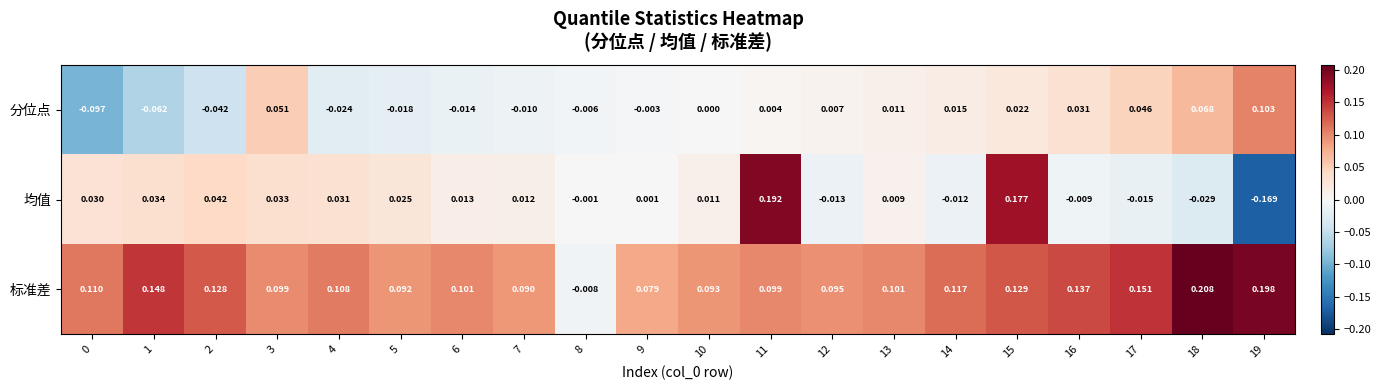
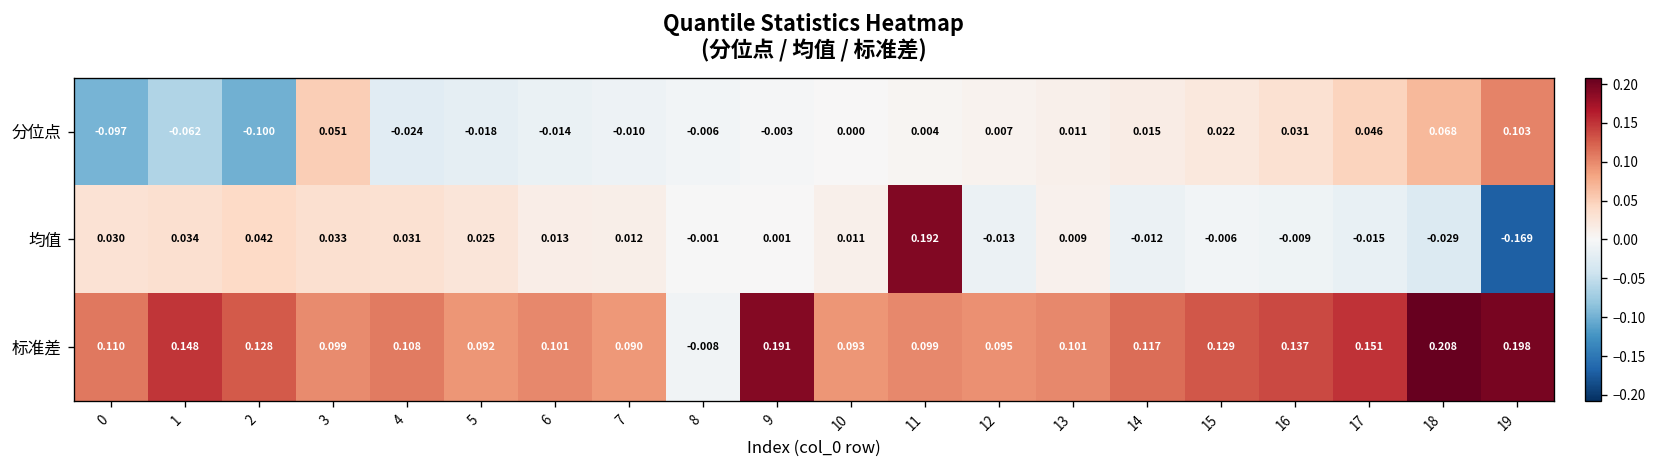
分位点, 2: -0.042 -> -0.100
均值, 15: 0.177 -> -0.006
标准差, 9: 0.079 -> 0.191
